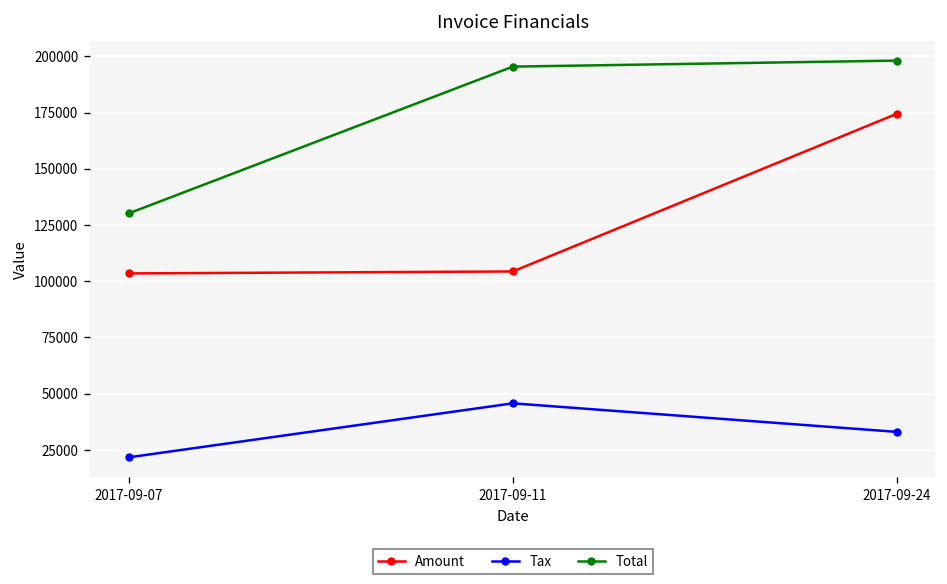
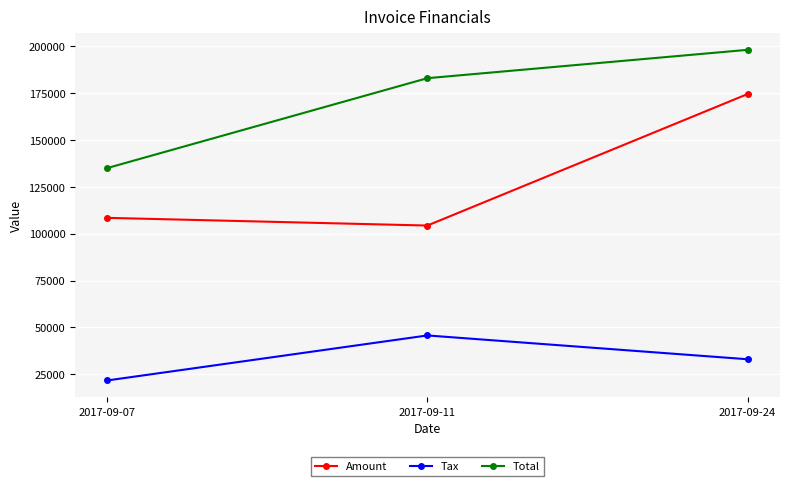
Amount, 2017-09-07: 103000 -> 108000
Total, 2017-09-07: 130000 -> 135000
Total, 2017-09-11: 195000 -> 183000
